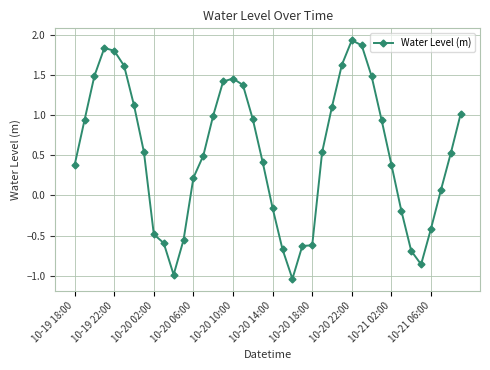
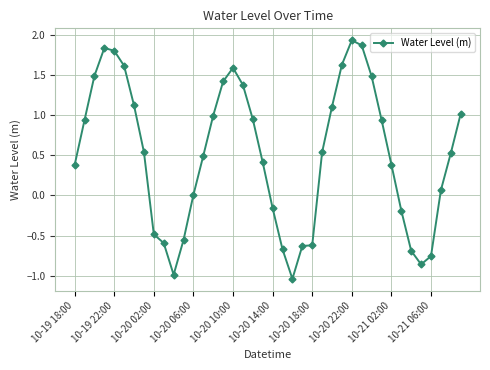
10-20 06:00: 0.2 -> 0.0
10-20 10:00: 1.5 -> 1.6
10-21 06:00: -0.4 -> -0.8
